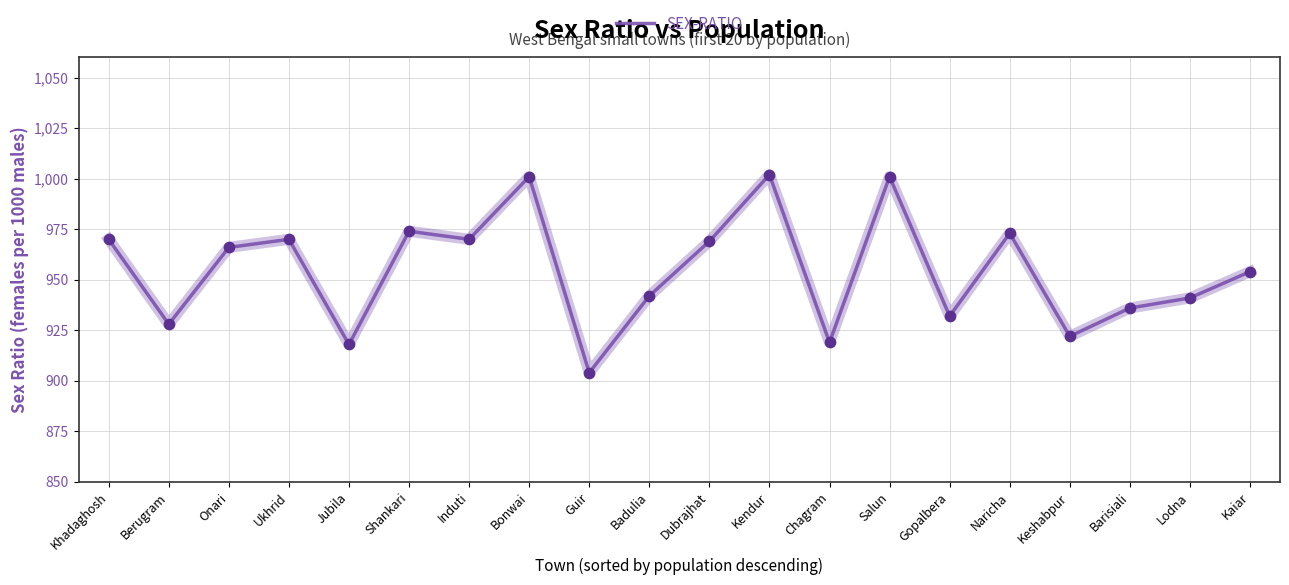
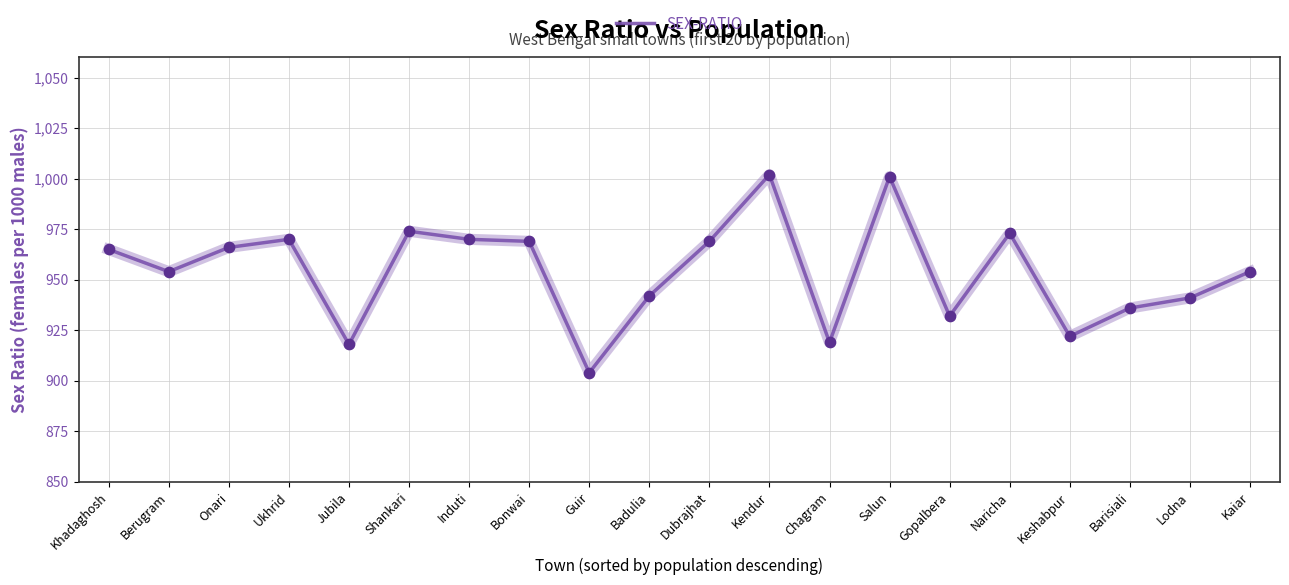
Khadaghosh: 970 -> 965
Berugram: 928 -> 954
Bonwai: 1,001 -> 969
